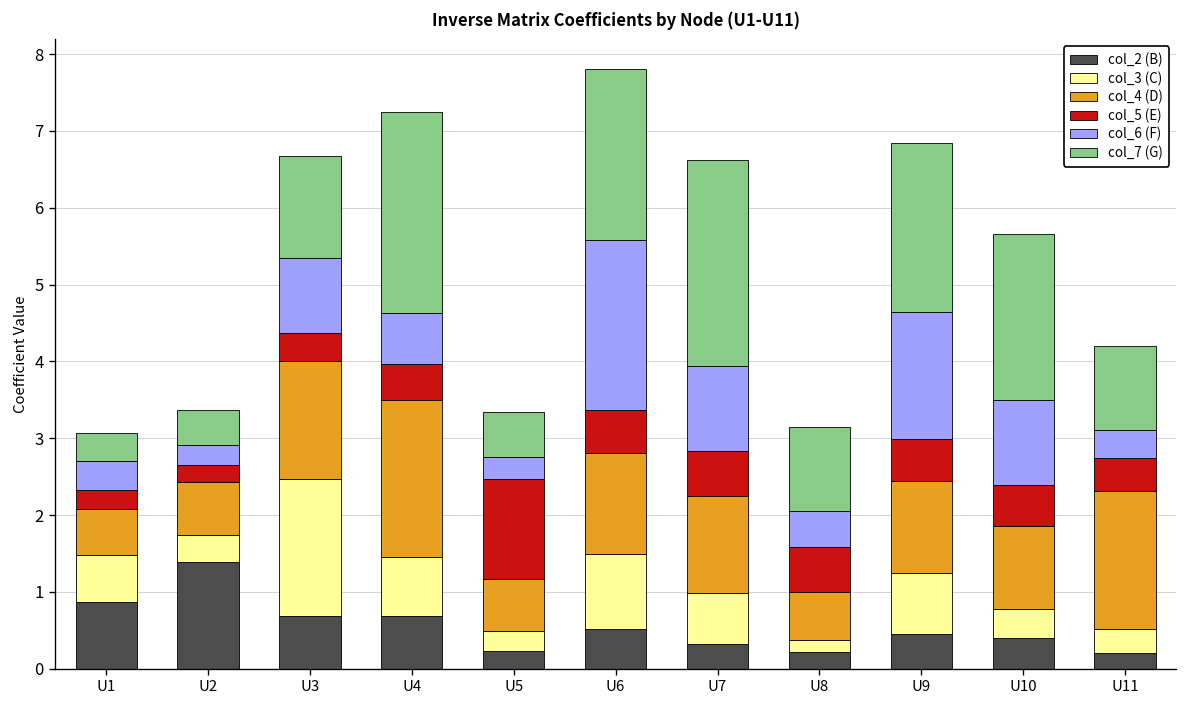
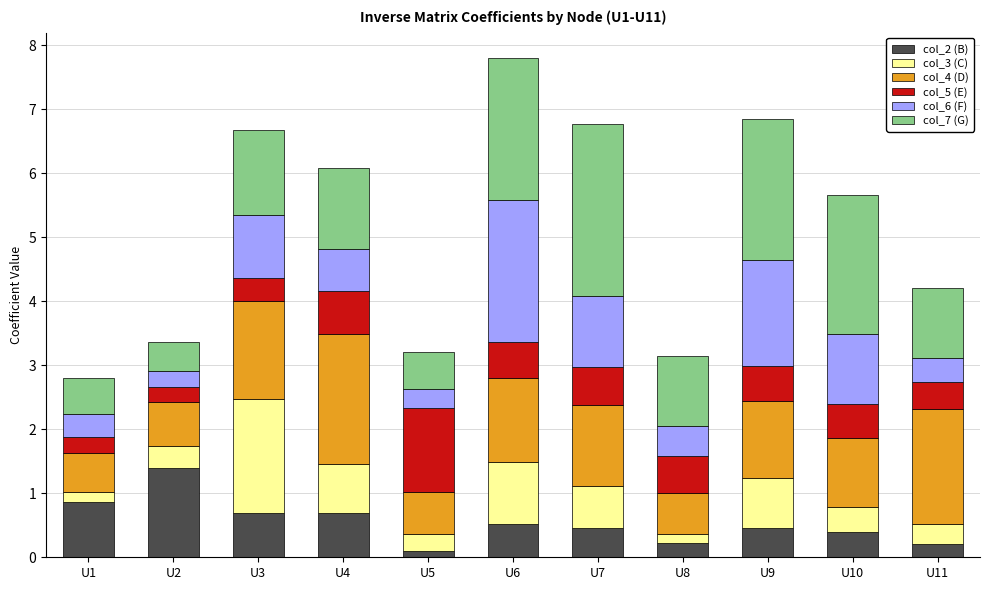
col_3 (C), U1: 0.6 -> 0.2
col_7 (G), U1: 0.4 -> 0.6
col_5 (E), U4: 0.5 -> 0.7
col_7 (G), U4: 2.6 -> 1.3
col_2 (B), U5: 0.2 -> 0.1
col_2 (B), U7: 0.3 -> 0.5
